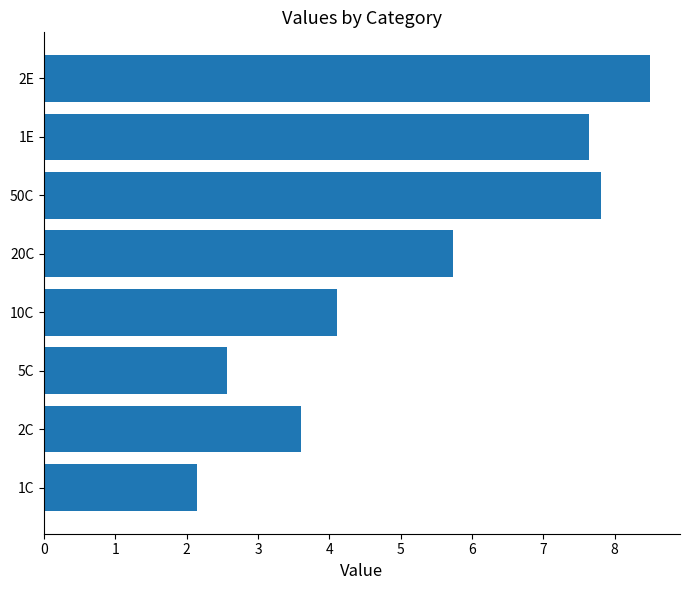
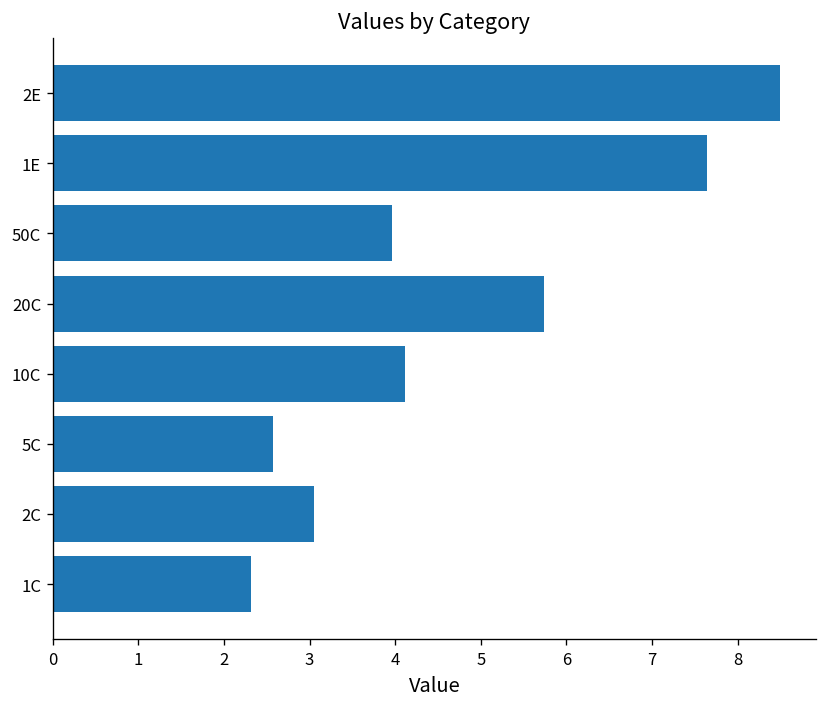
50C: 7.8 -> 4.0
2C: 3.6 -> 3.1
1C: 2.2 -> 2.3
